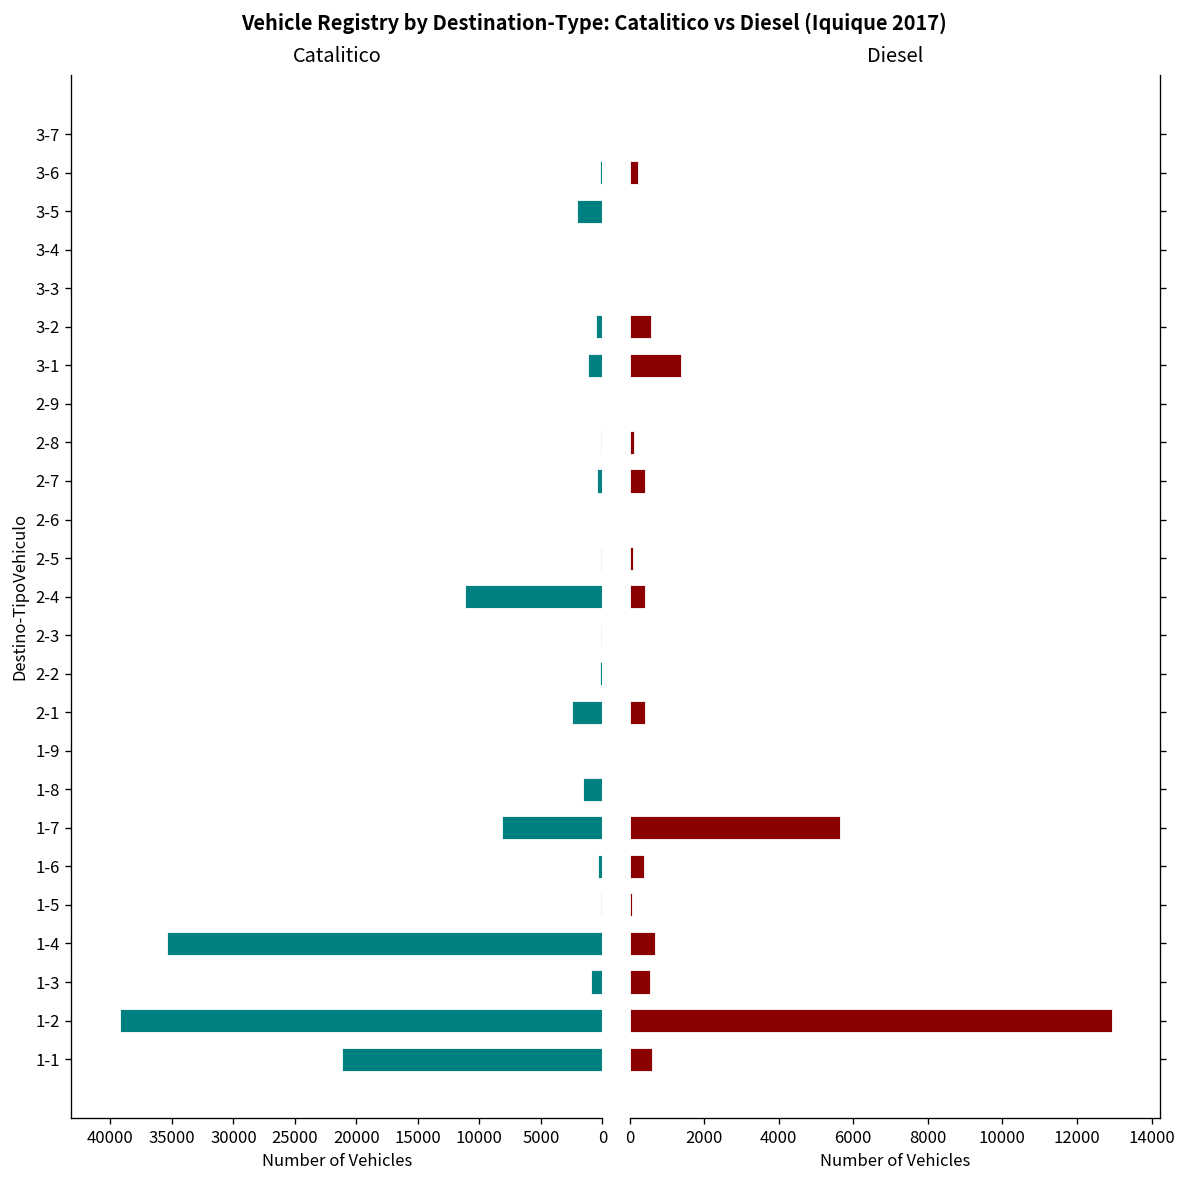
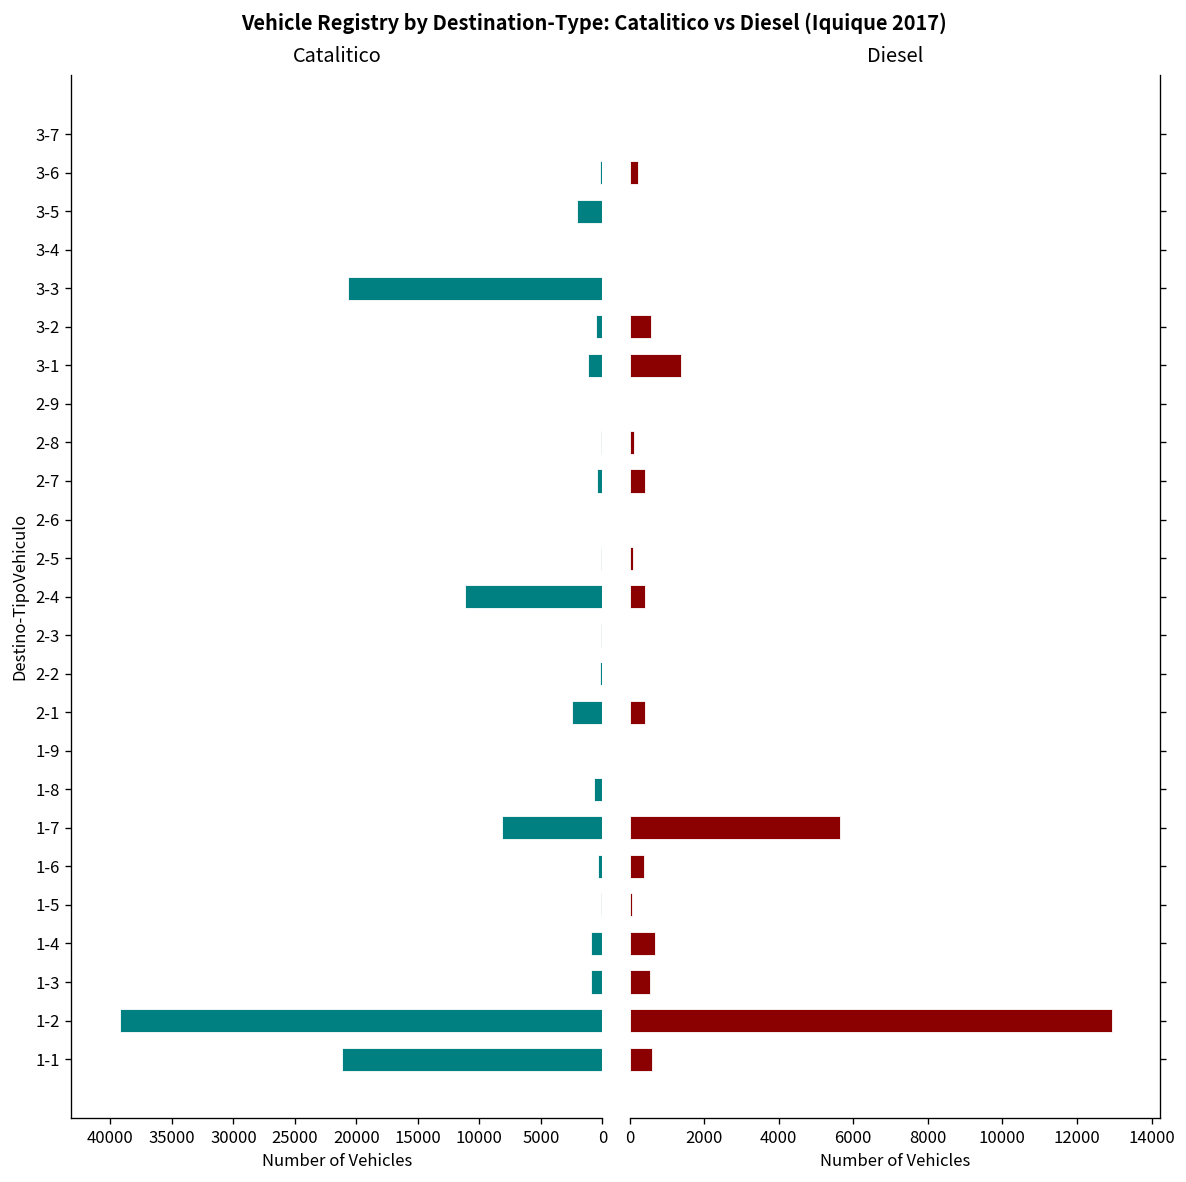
Catalitico, 3-3: 0 -> 20700
Catalitico, 1-8: 1600 -> 600
Catalitico, 1-4: 35400 -> 900
